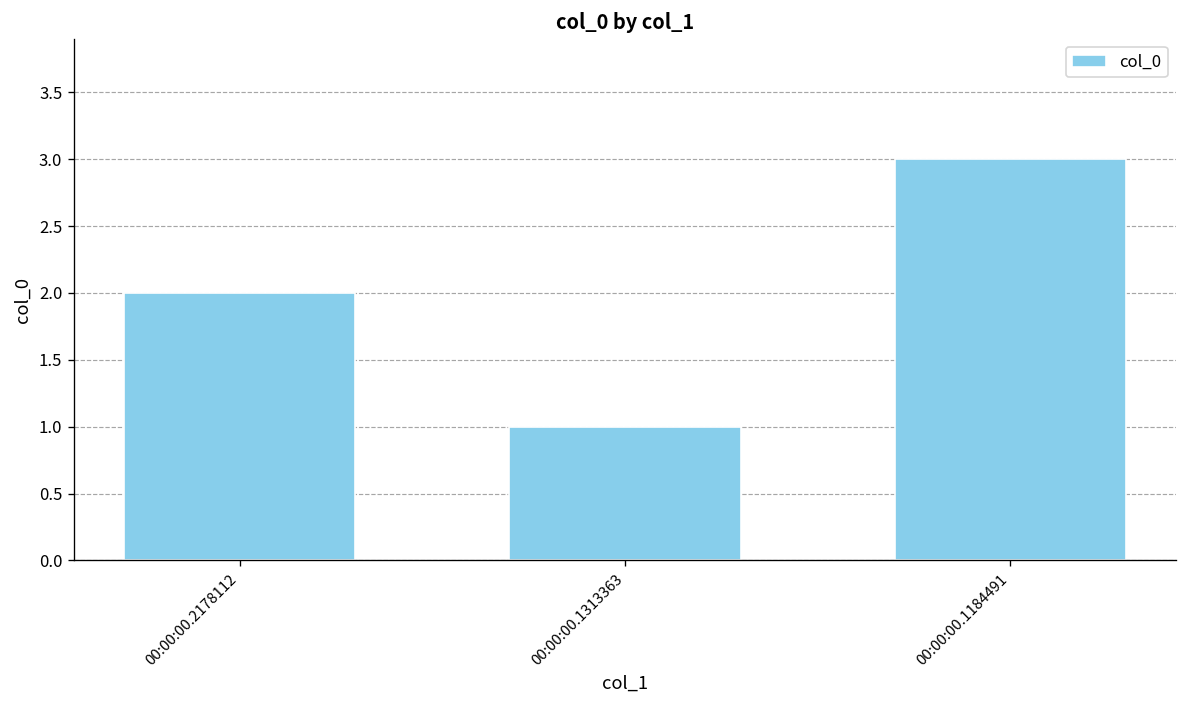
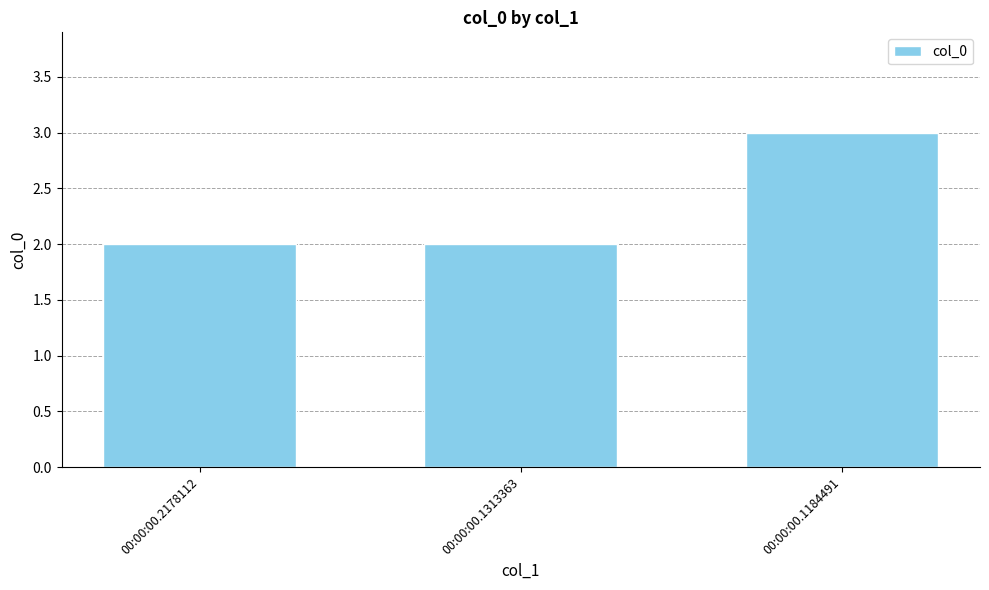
00:00:00.1313363: 1 -> 2
